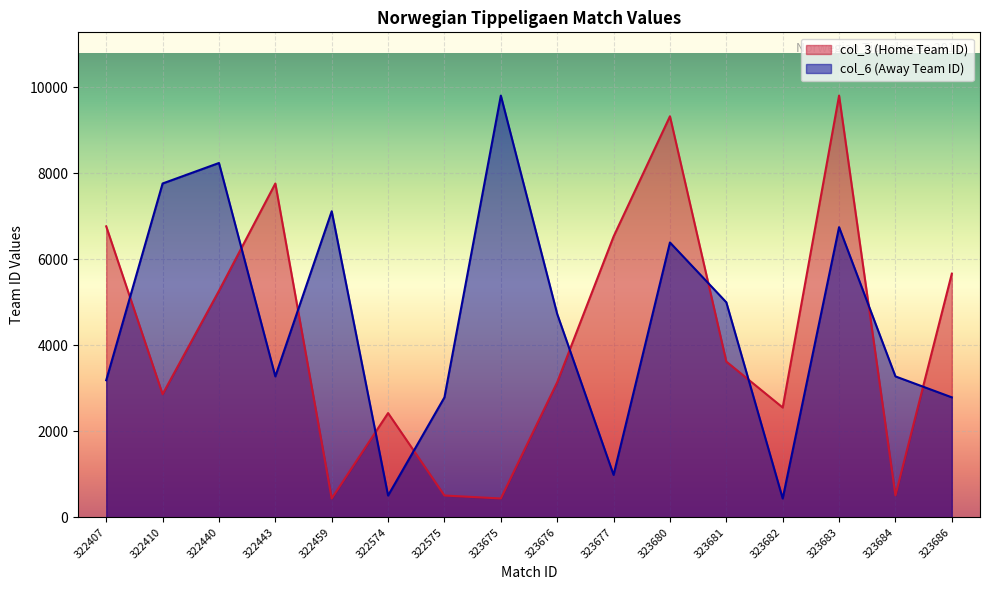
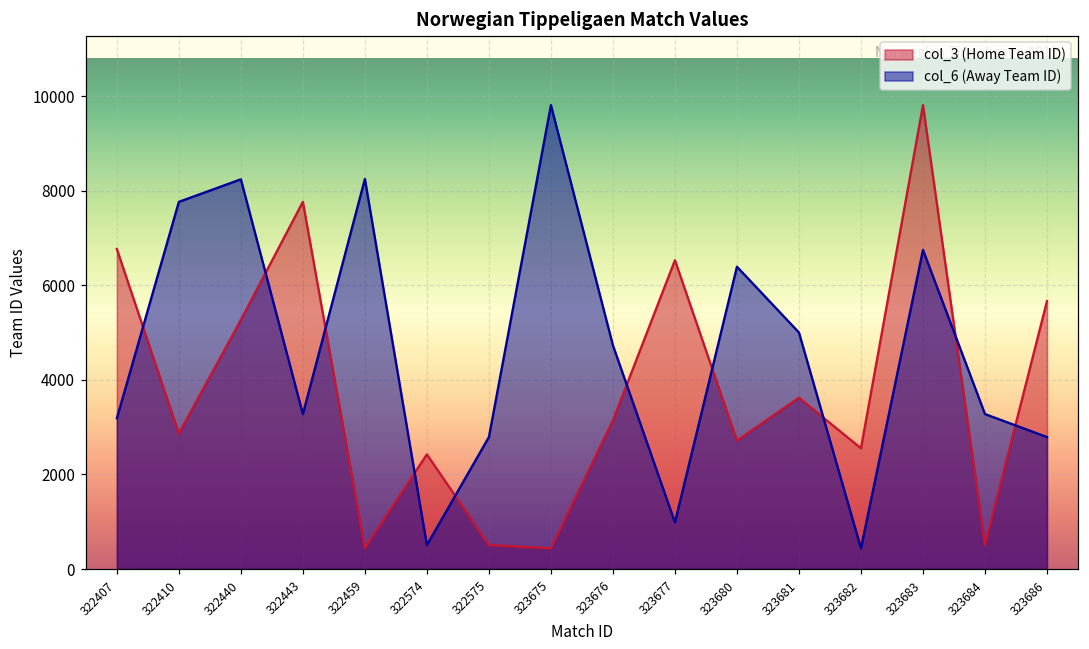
col_6 (Away Team ID), 322459: 7100 -> 8300
col_3 (Home Team ID), 323680: 9300 -> 2700
